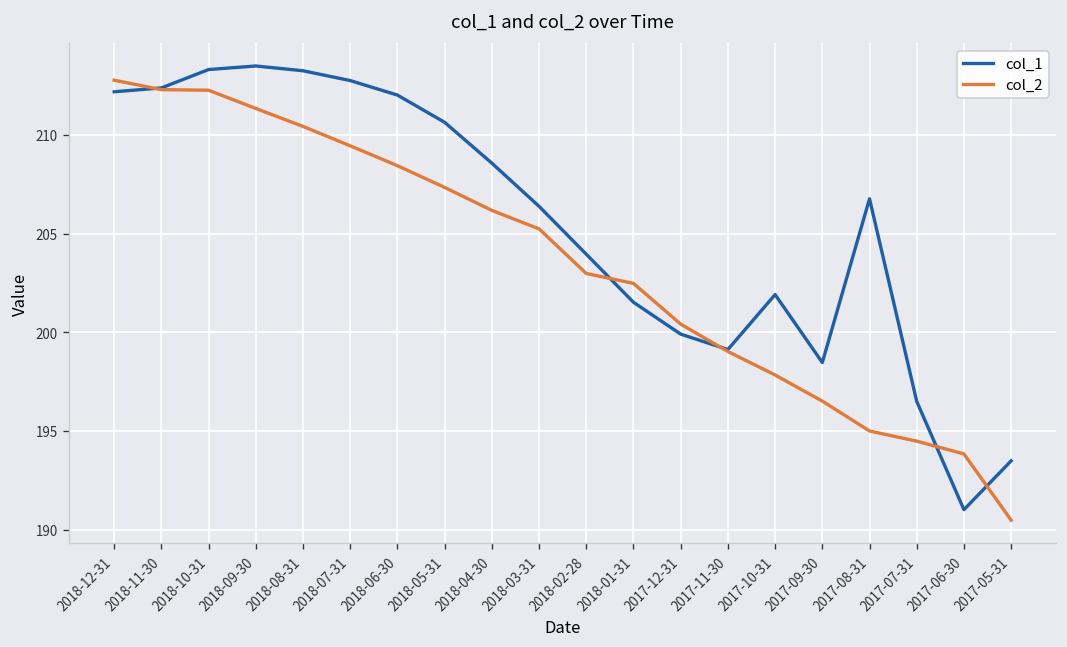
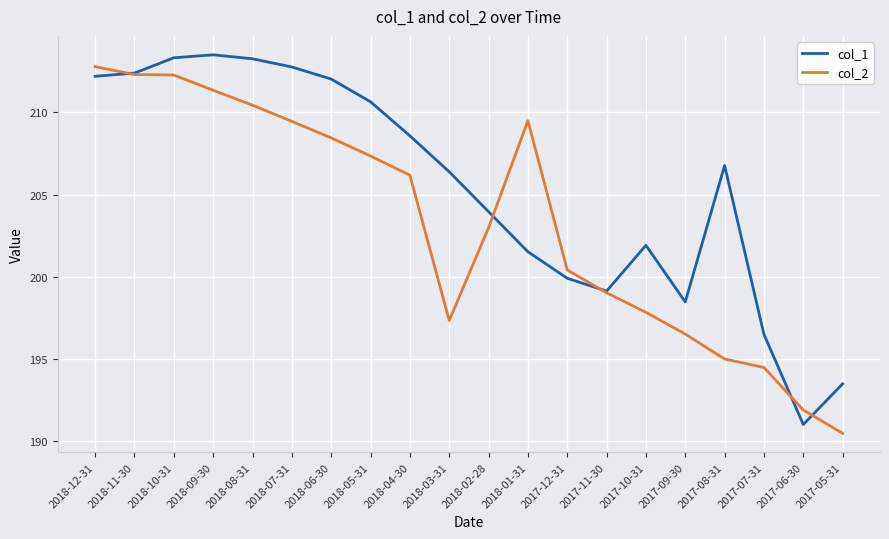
col_2, 2018-03-31: 205.2 -> 197.3
col_2, 2018-01-31: 202.5 -> 209.5
col_2, 2017-06-30: 193.8 -> 191.9
